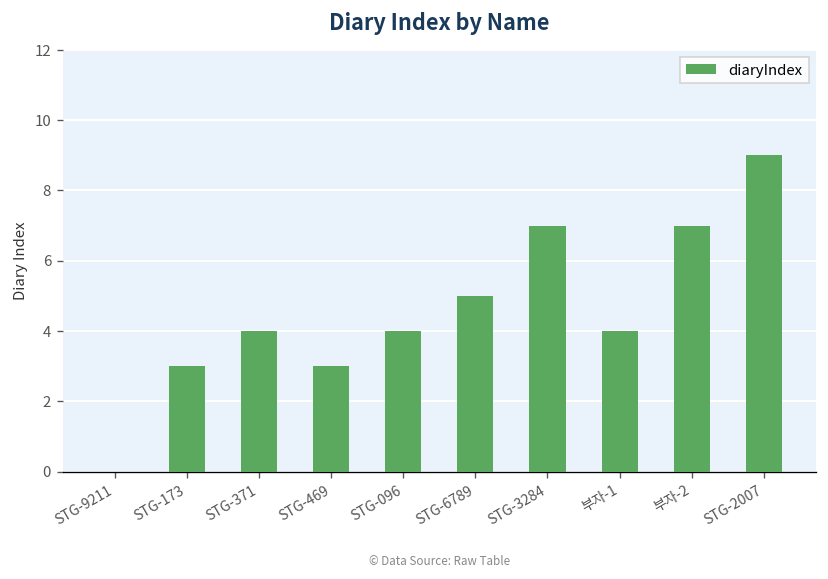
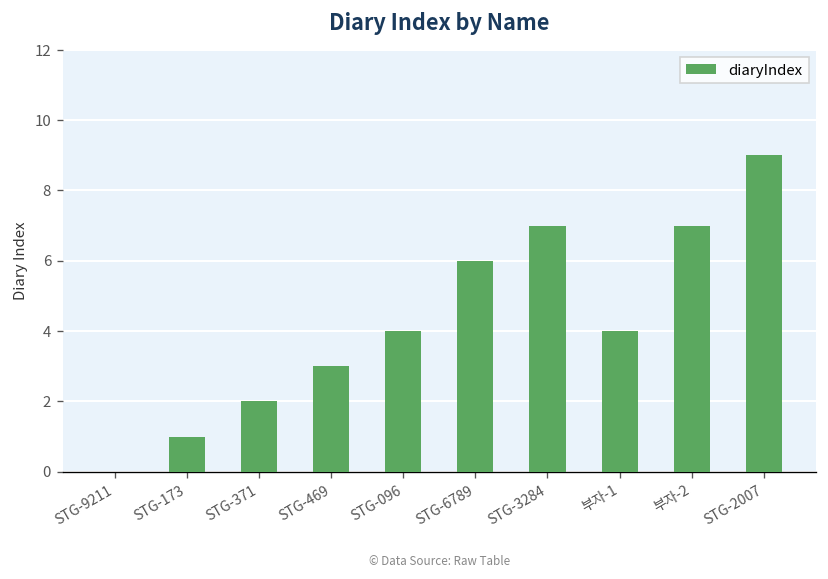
STG-173: 3 -> 1
STG-371: 4 -> 2
STG-6789: 5 -> 6
